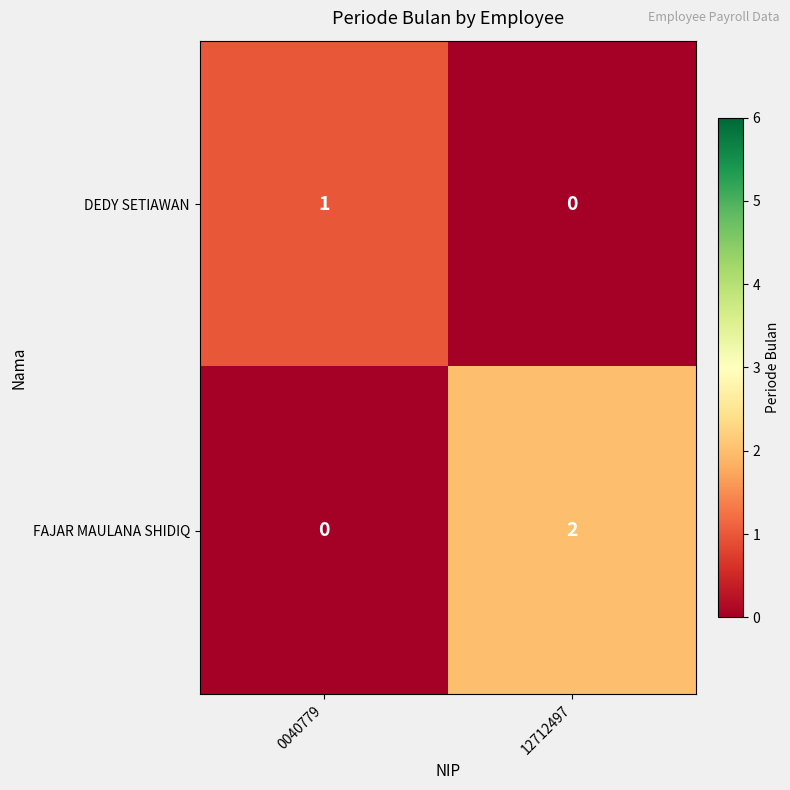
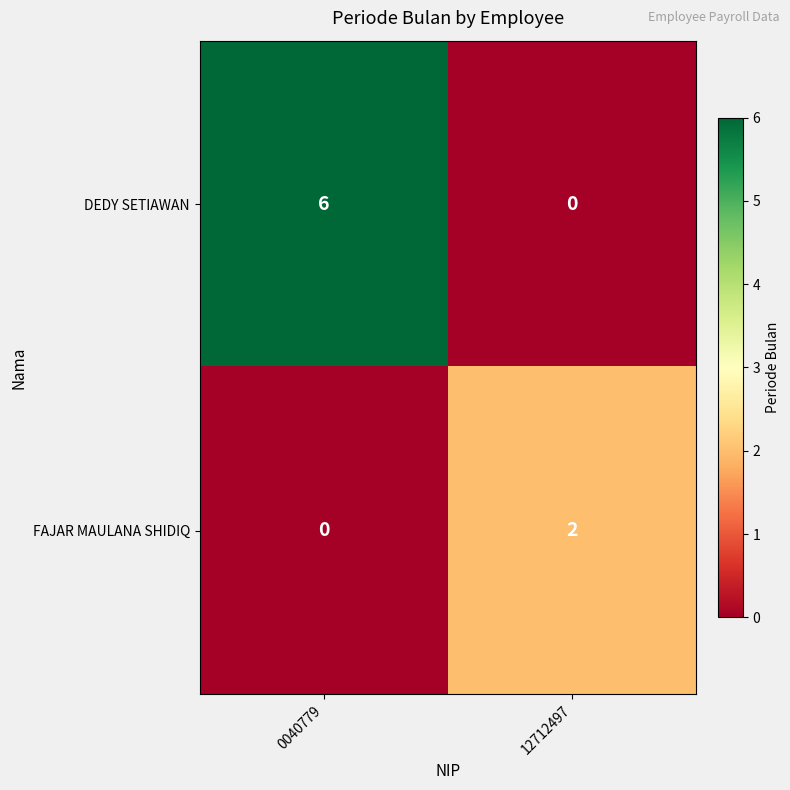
DEDY SETIAWAN, 0040779: 1 -> 6
